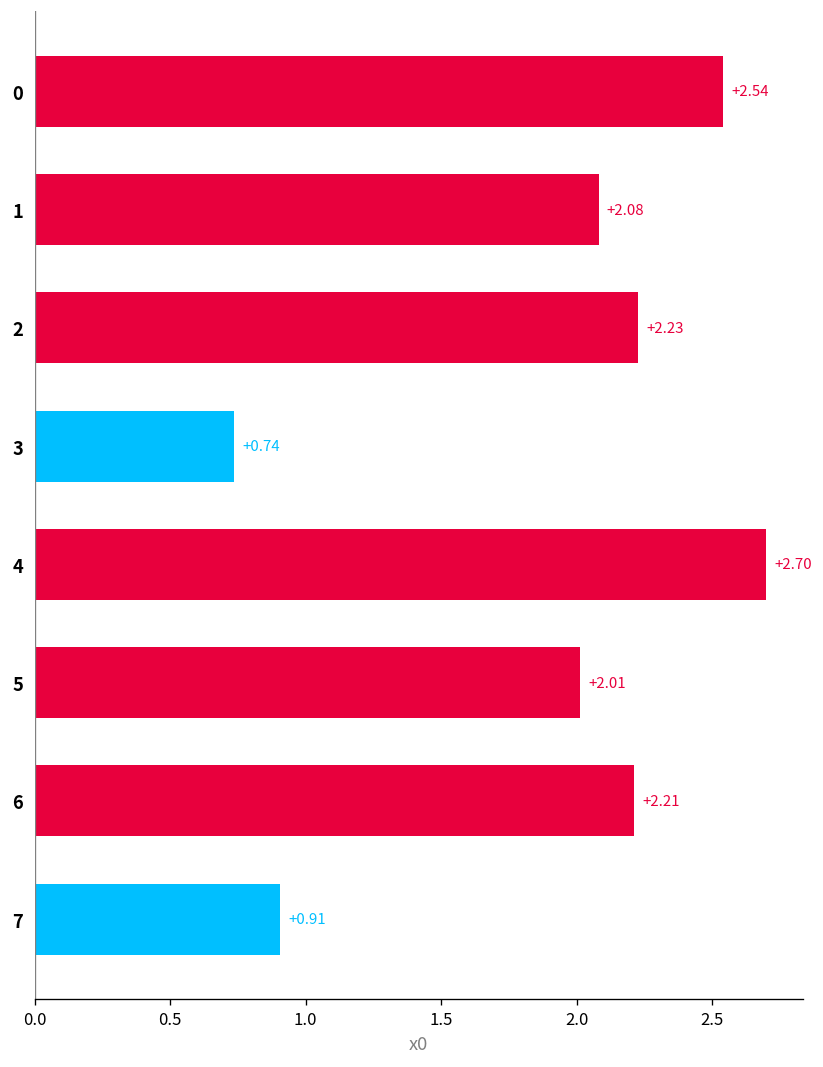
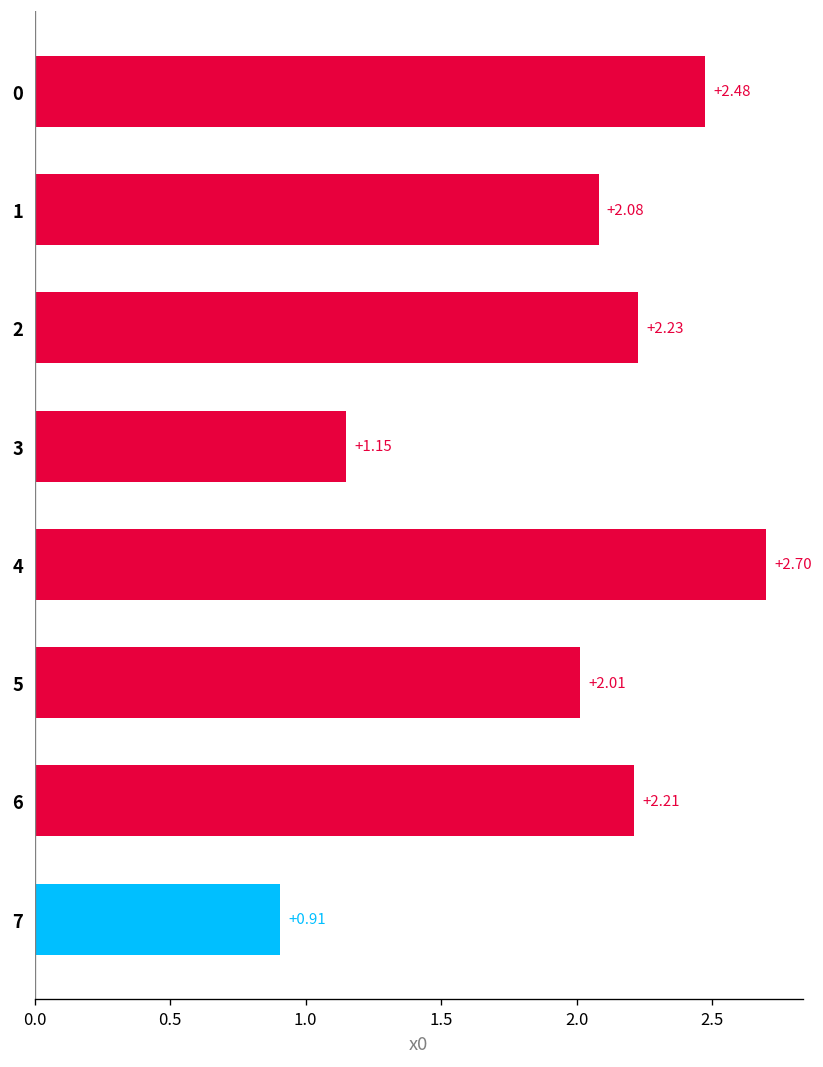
0: +2.54 -> +2.48
3: +0.74 -> +1.15
